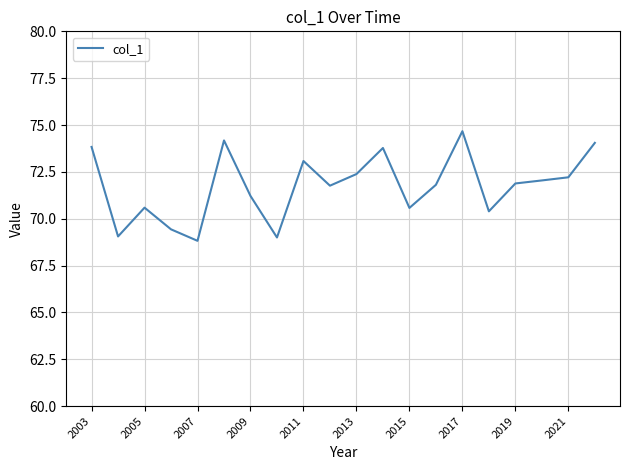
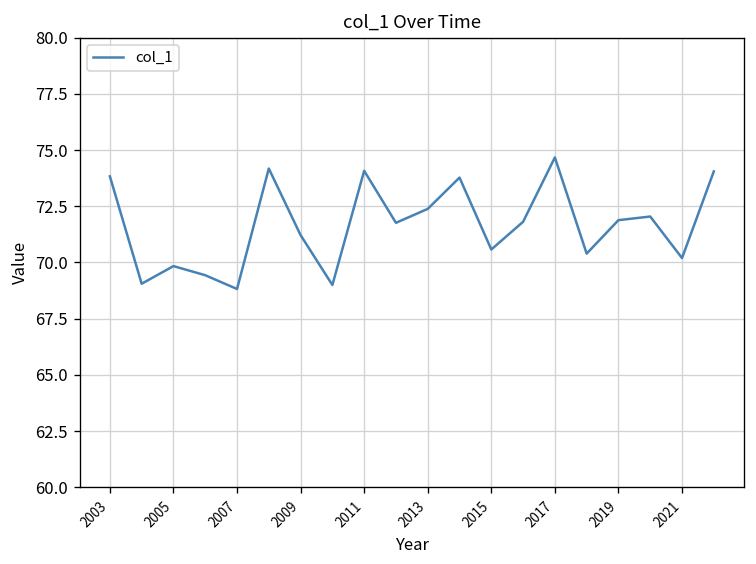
2005: 70.6 -> 69.8
2011: 73.1 -> 74.1
2021: 72.2 -> 70.2
